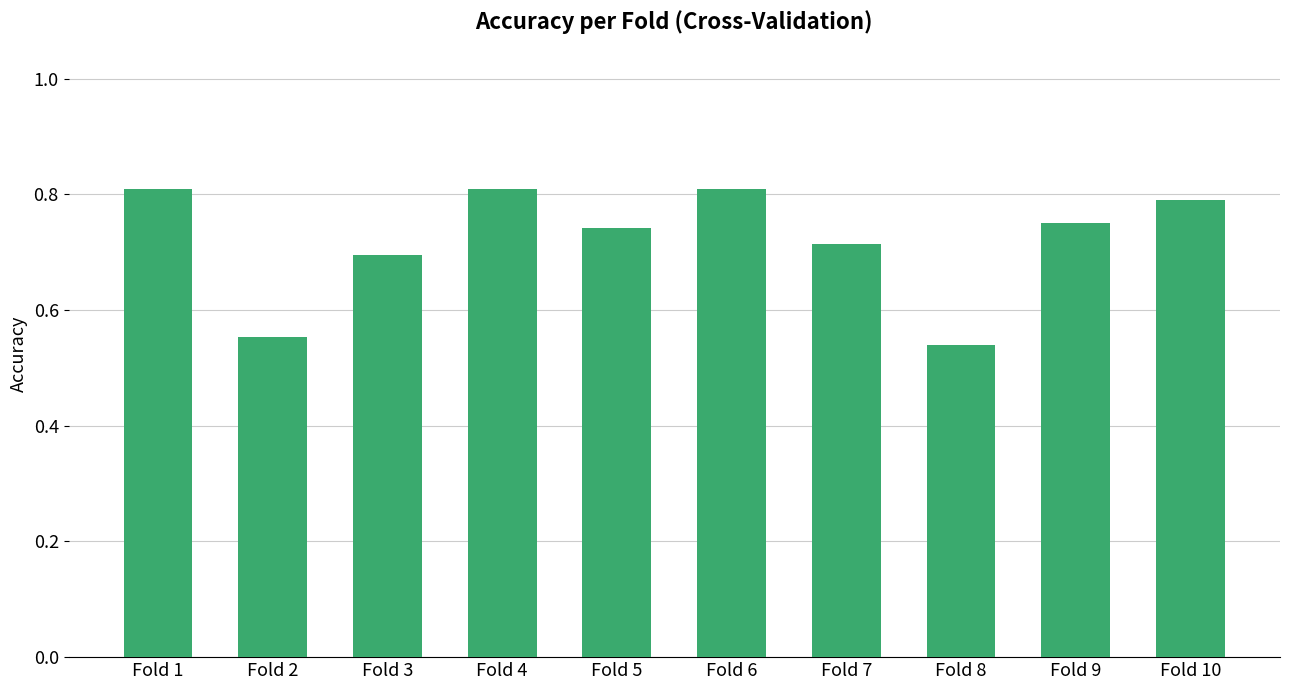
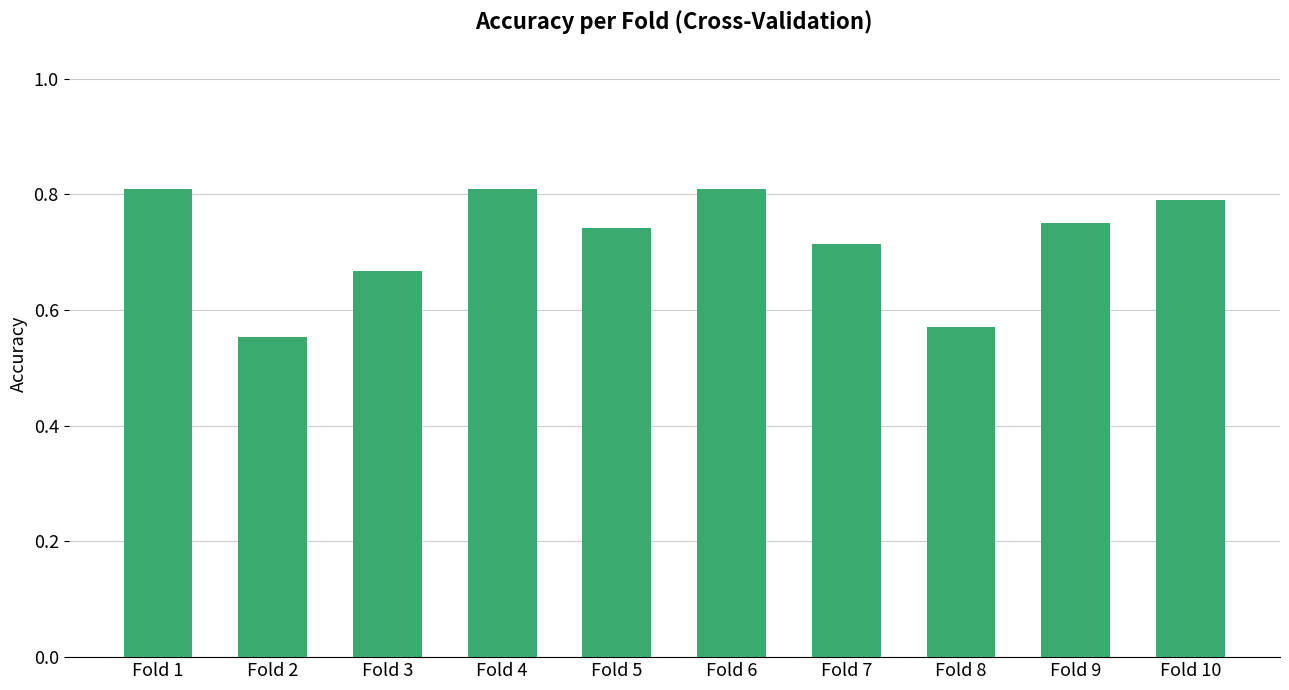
Fold 3: 0.69 -> 0.67
Fold 8: 0.54 -> 0.57
